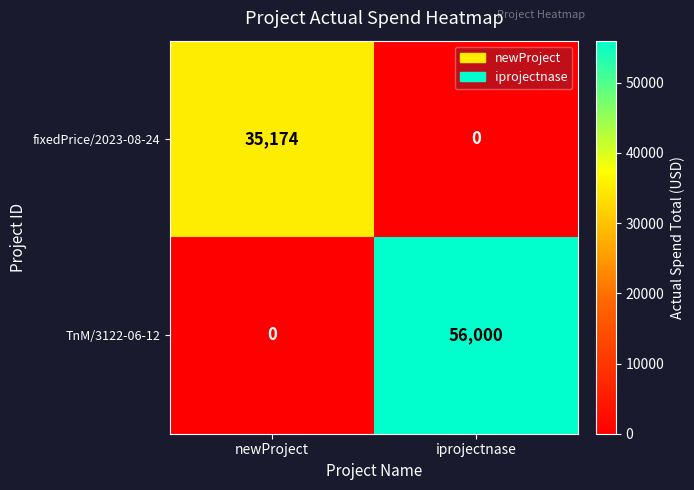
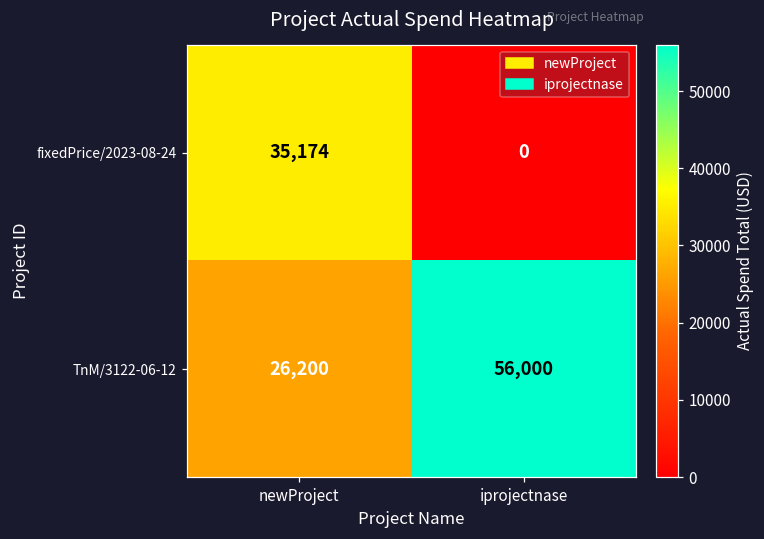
TnM/3122-06-12, newProject: 0 -> 26,200
